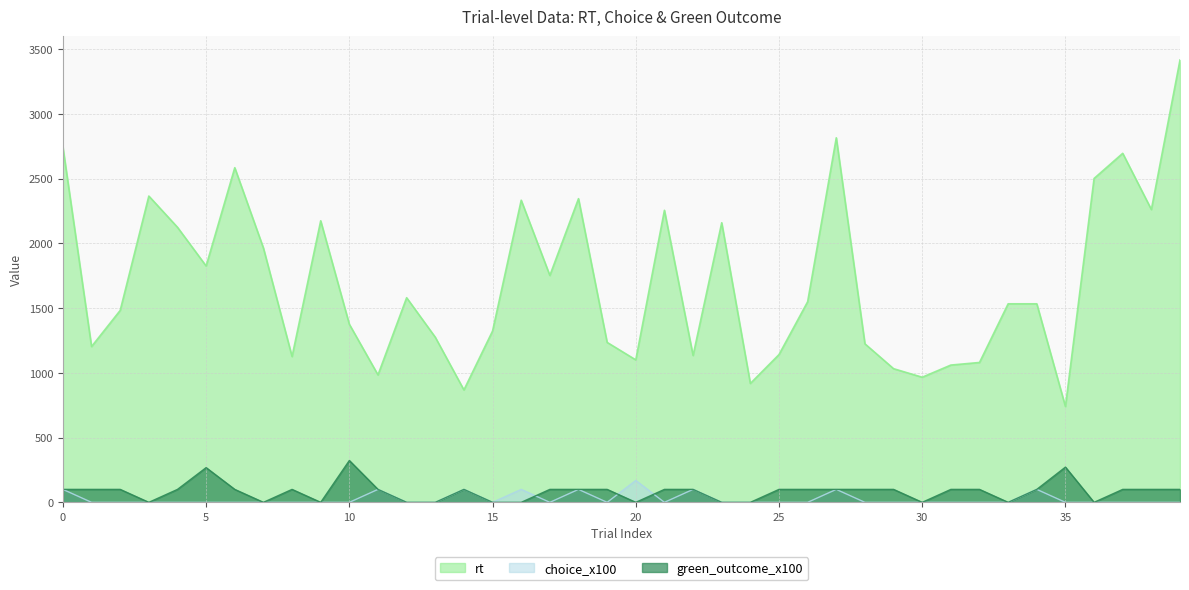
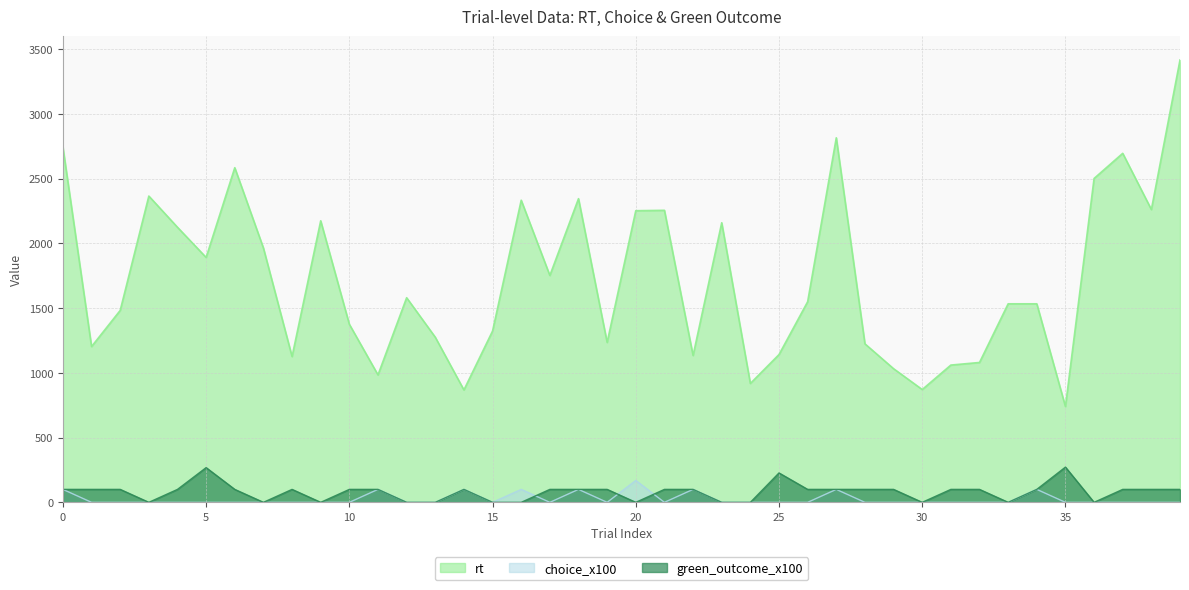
rt, 5: 1830 -> 1890
green_outcome_x100, 10: 320 -> 100
rt, 20: 1100 -> 2250
green_outcome_x100, 25: 100 -> 230
rt, 30: 970 -> 870
